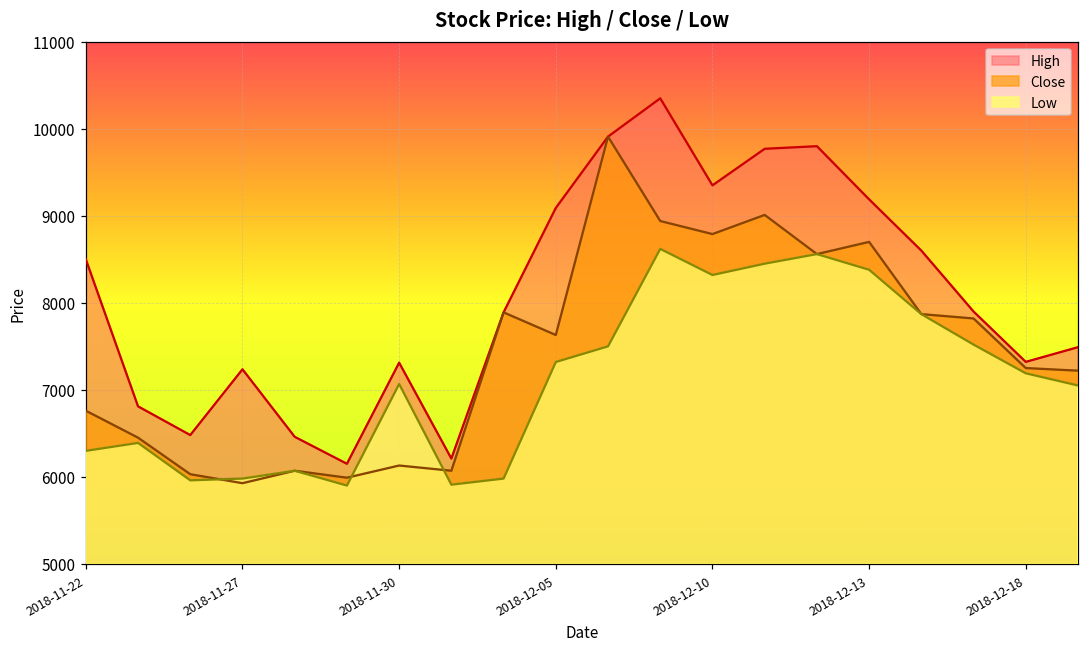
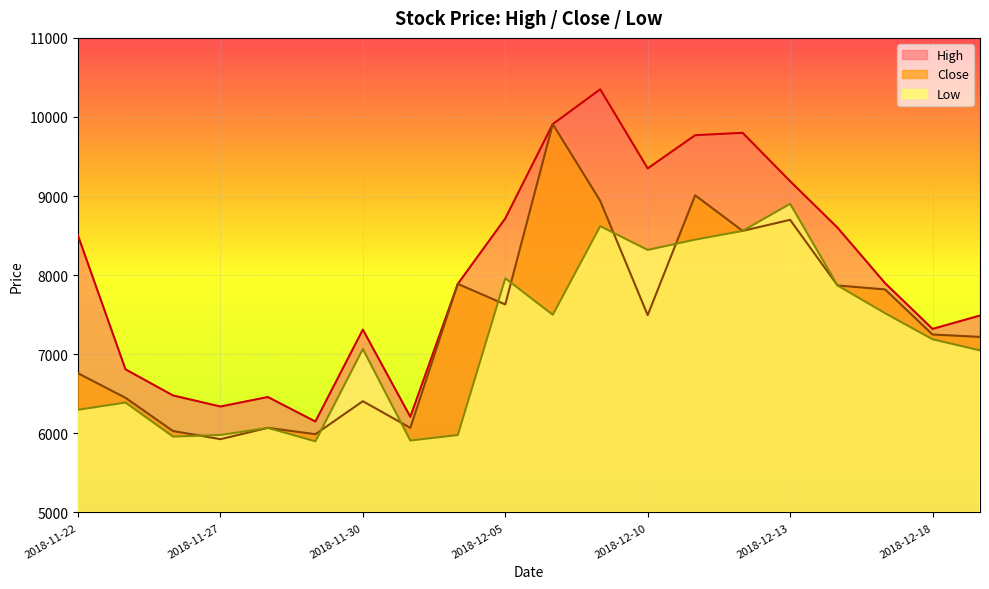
High, 2018-11-27: 7200 -> 6300
Close, 2018-11-30: 6100 -> 6400
High, 2018-12-05: 9100 -> 8700
Low, 2018-12-05: 7300 -> 8000
Close, 2018-12-10: 8800 -> 7500
Low, 2018-12-13: 8400 -> 8900
